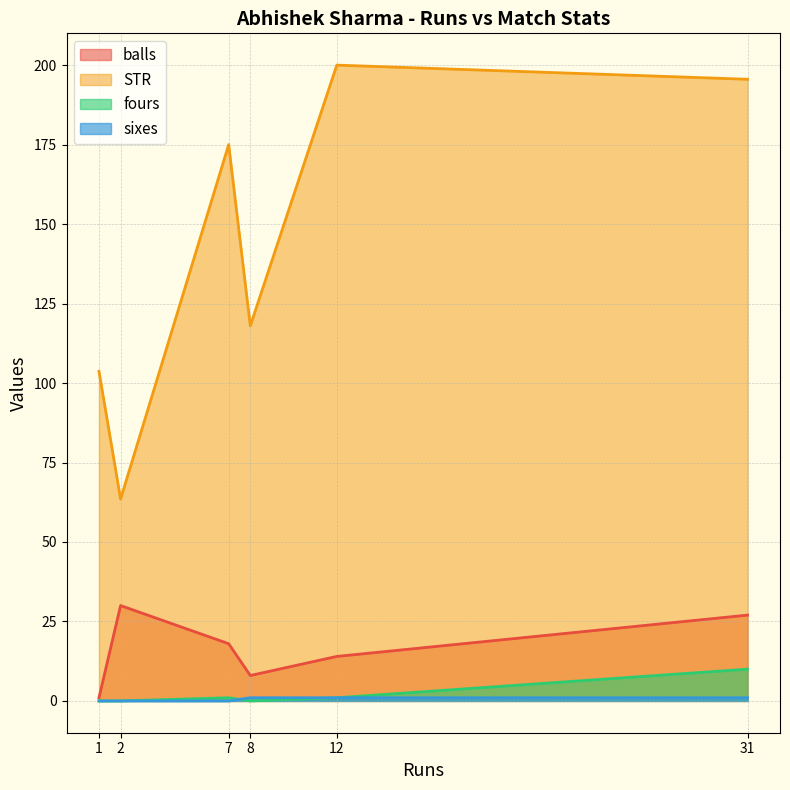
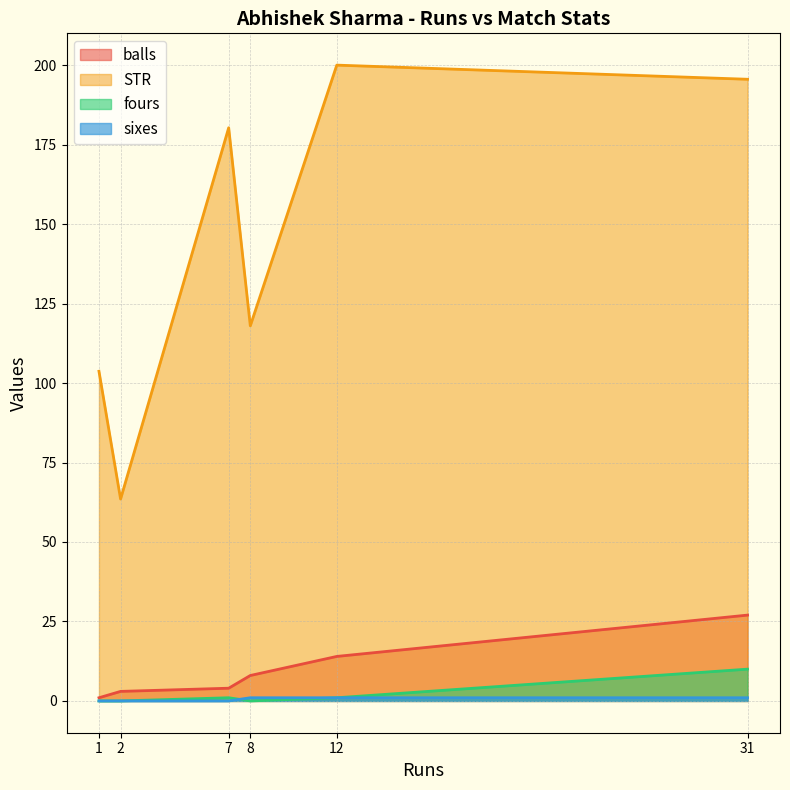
balls, 2: 30 -> 3
balls, 7: 18 -> 4
STR, 7: 175 -> 180
